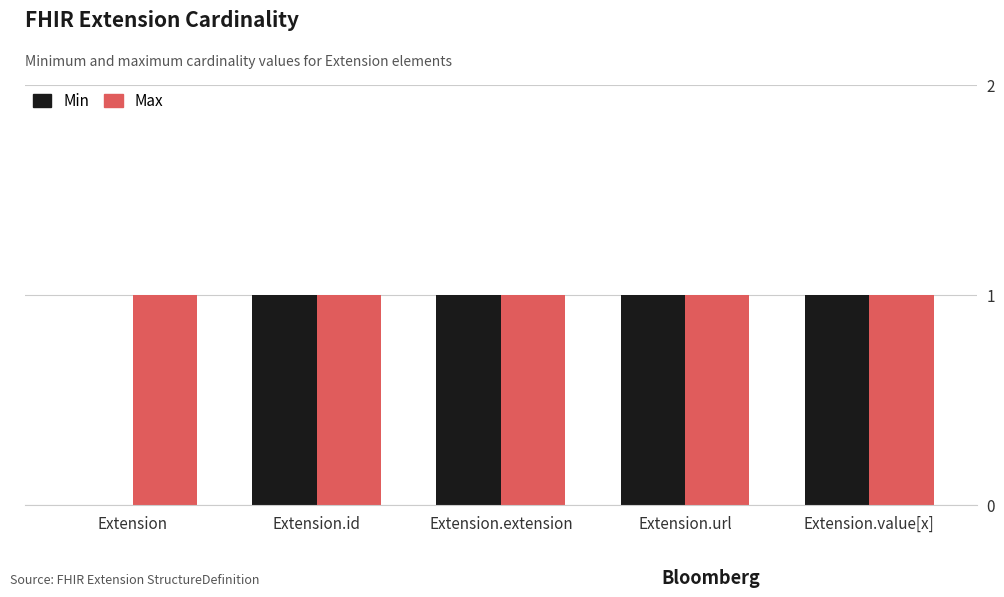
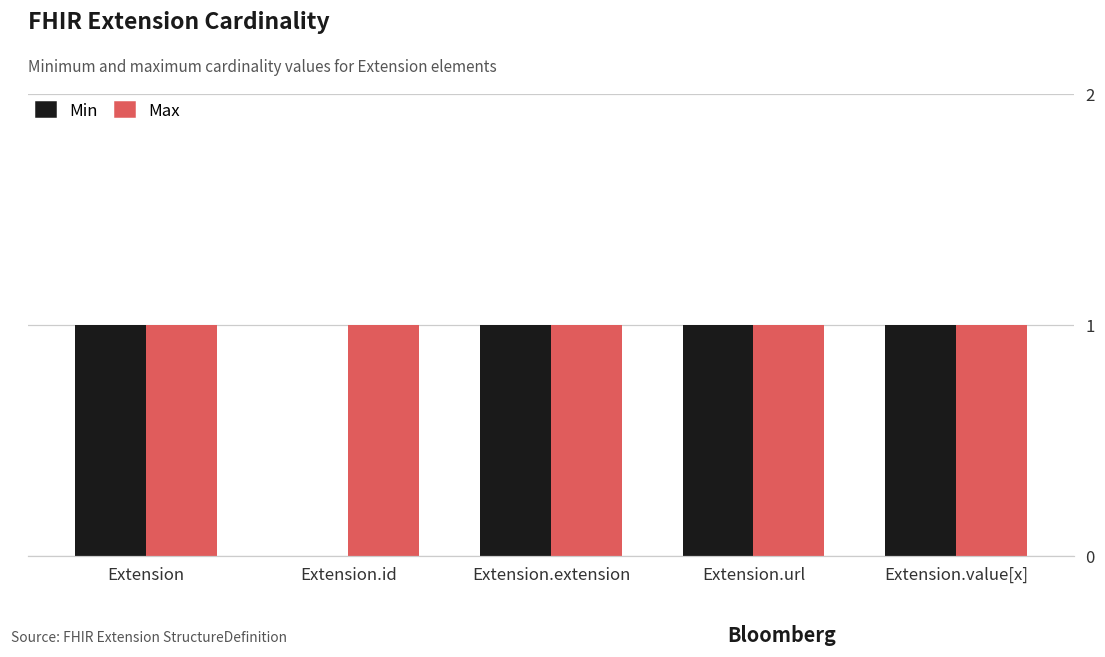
Min, Extension: 0 -> 1
Min, Extension.id: 1 -> 0
